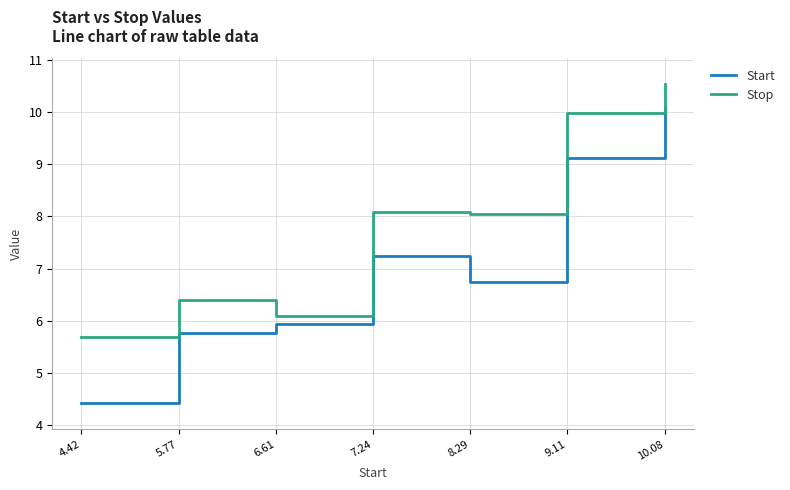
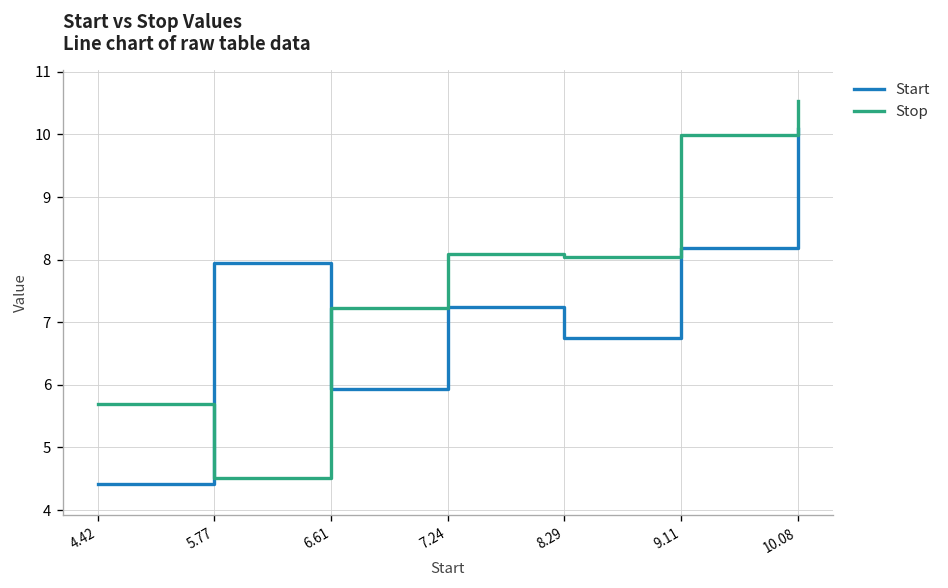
Start, 5.77: 5.8 -> 7.9
Stop, 5.77: 6.4 -> 4.5
Stop, 6.61: 6.1 -> 7.2
Start, 9.11: 9.1 -> 8.2
